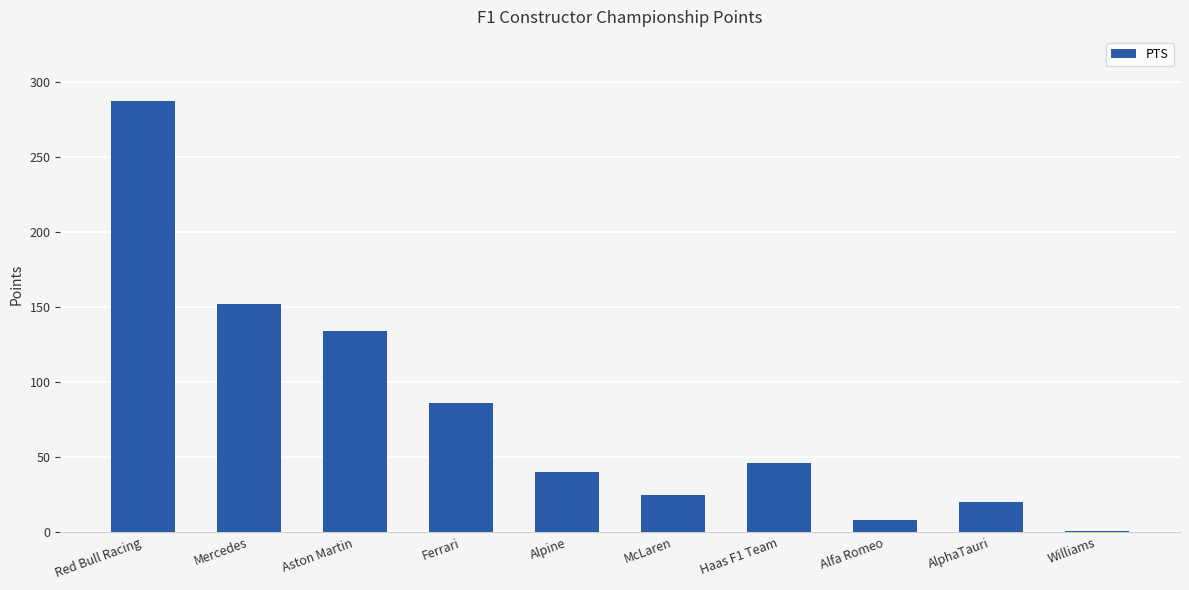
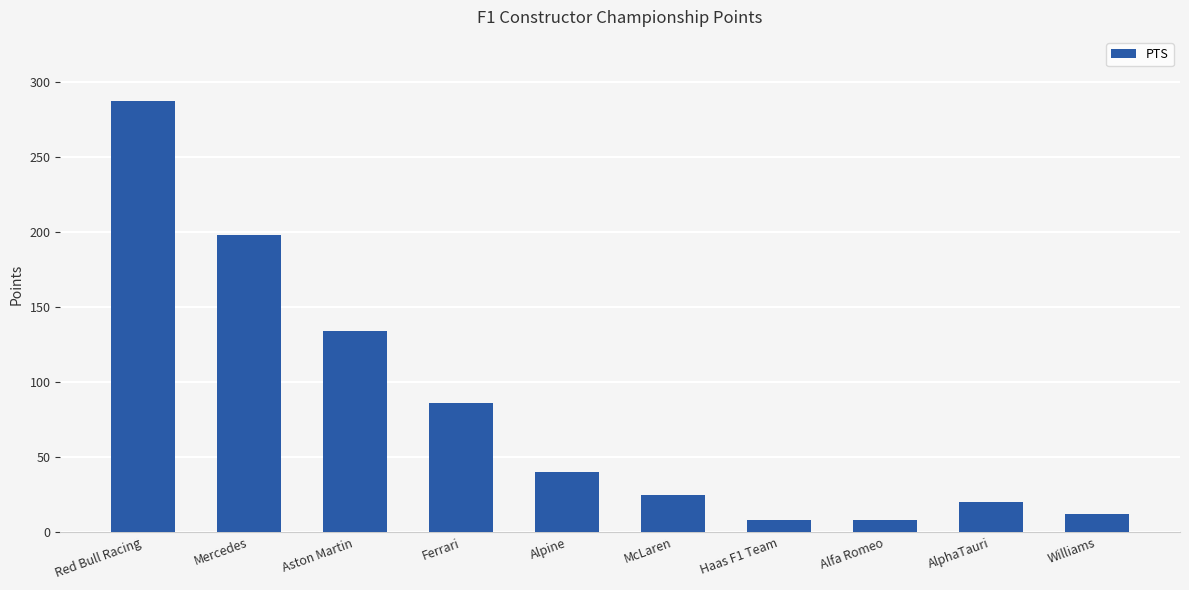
Mercedes: 152 -> 198
Haas F1 Team: 46 -> 8
Williams: 1 -> 12
